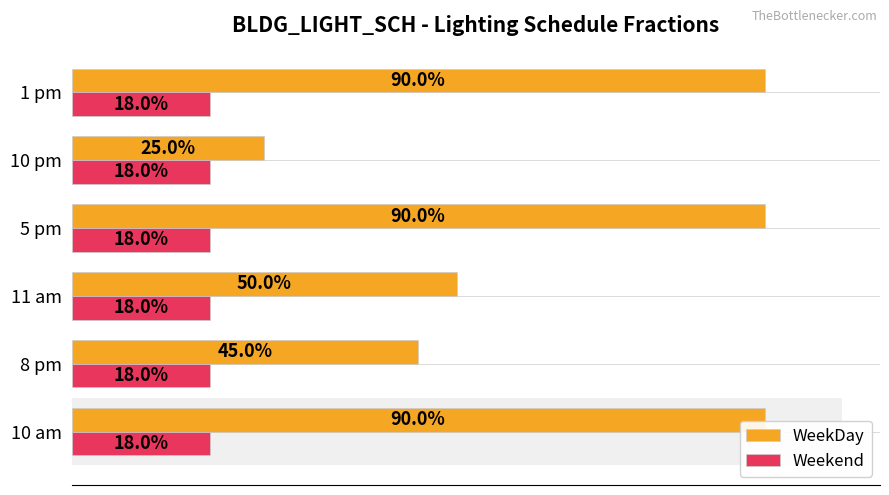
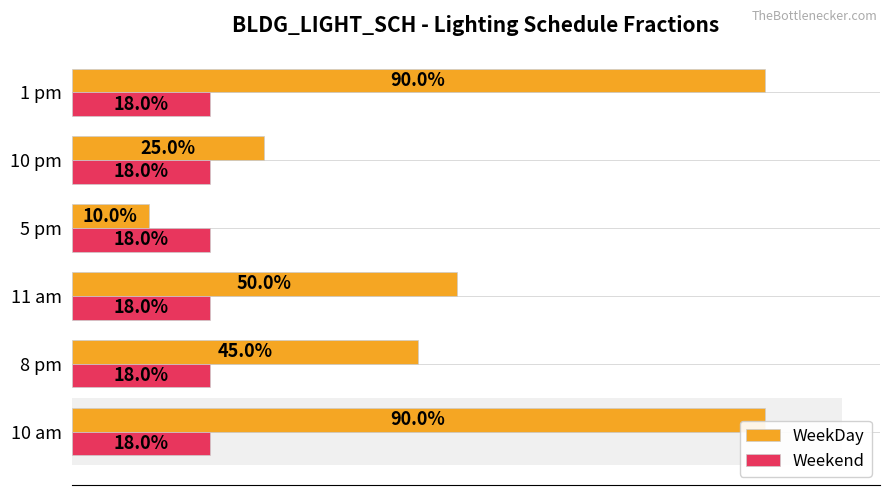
WeekDay, 5 pm: 90.0% -> 10.0%
